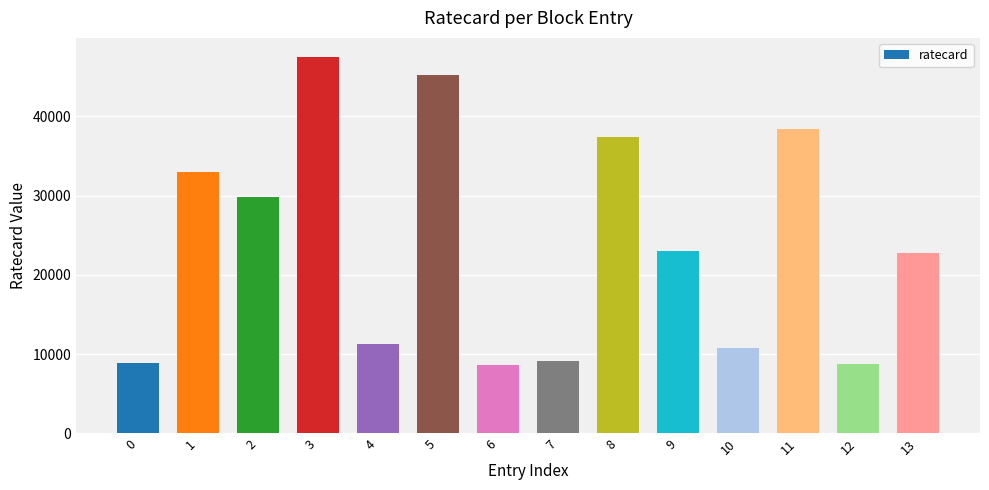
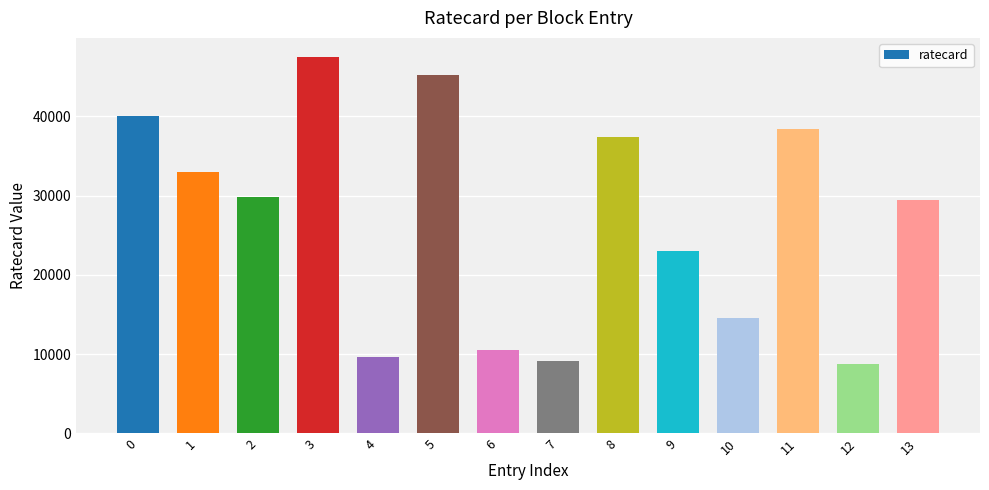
0: 9000 -> 40000
4: 11000 -> 10000
6: 9000 -> 11000
10: 11000 -> 15000
13: 23000 -> 29000
